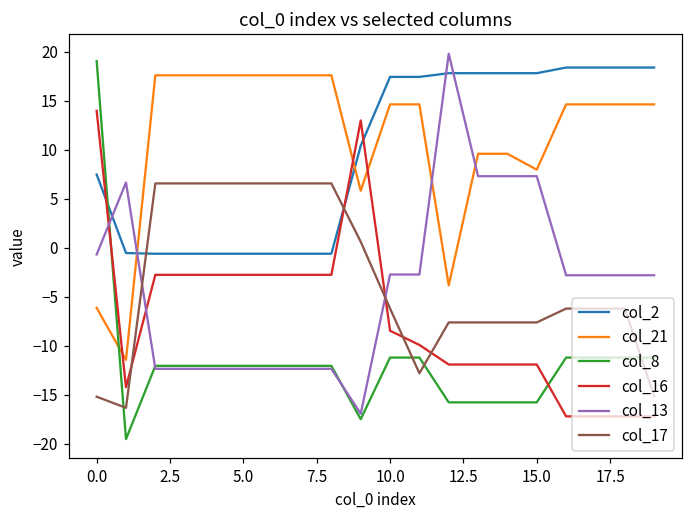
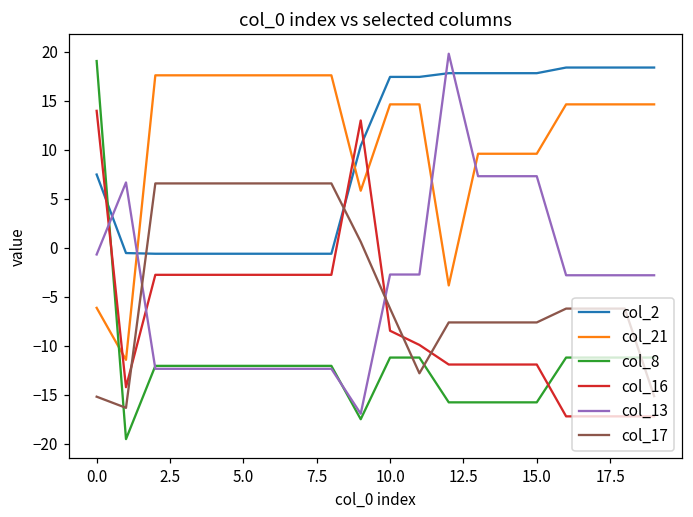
col_21, 15.0: 8 -> 10
